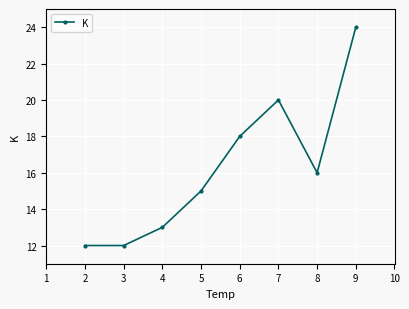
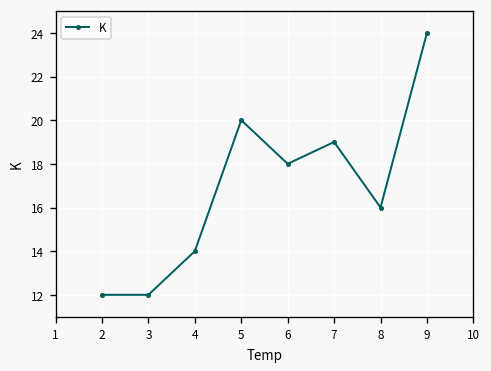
4: 13 -> 14
5: 15 -> 20
7: 20 -> 19
